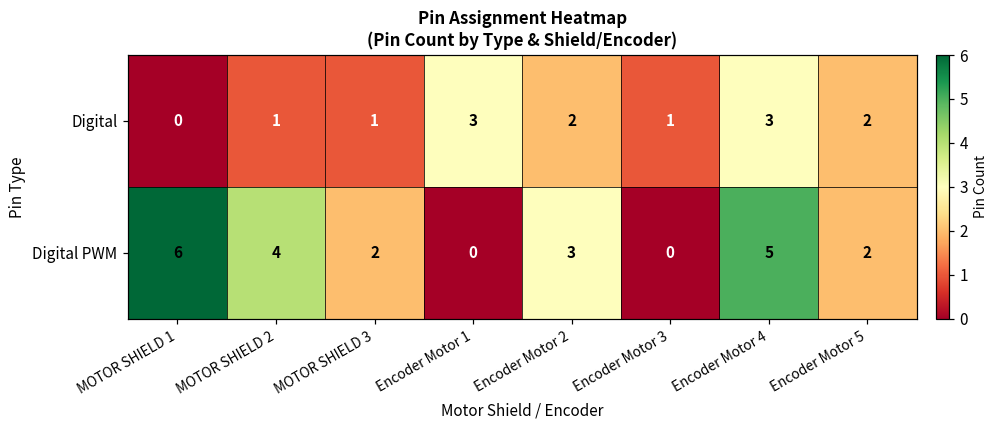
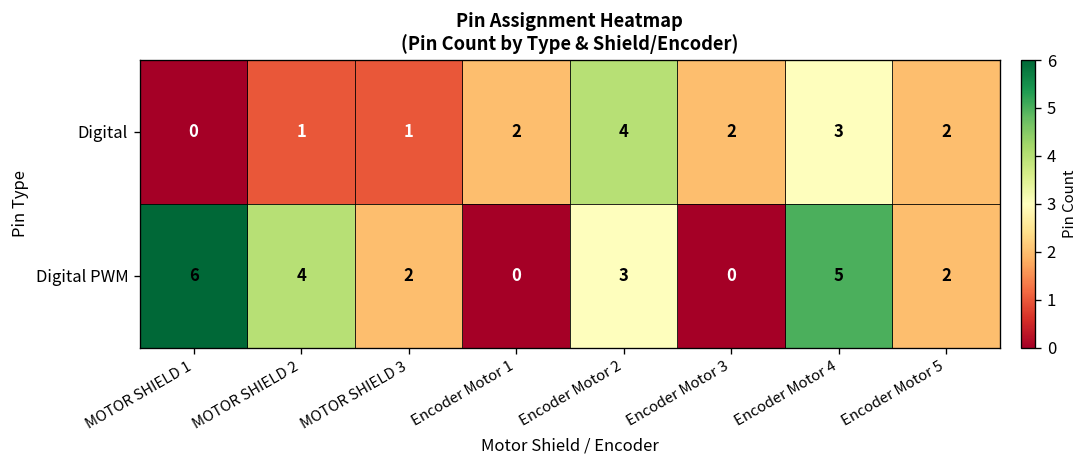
Digital, Encoder Motor 1: 3 -> 2
Digital, Encoder Motor 2: 2 -> 4
Digital, Encoder Motor 3: 1 -> 2
